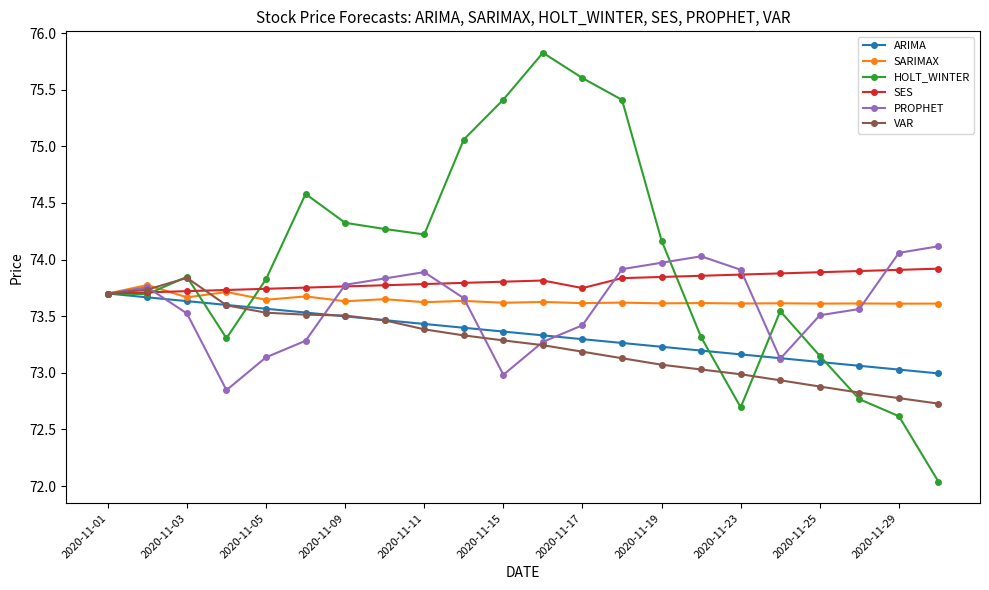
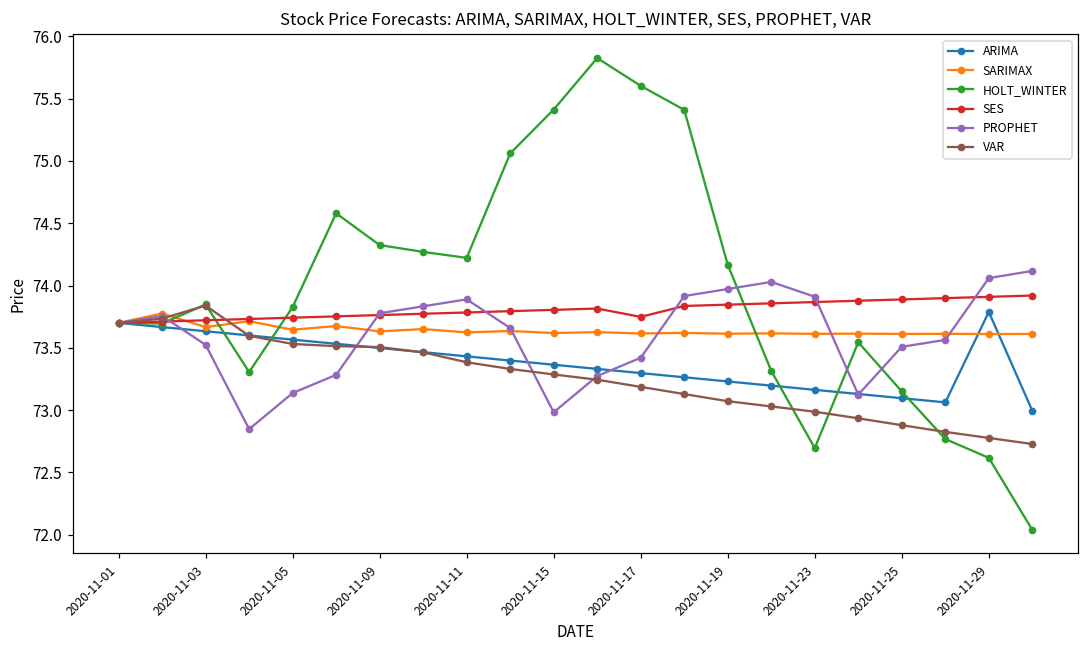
ARIMA, 2020-11-29: 73.03 -> 73.79
